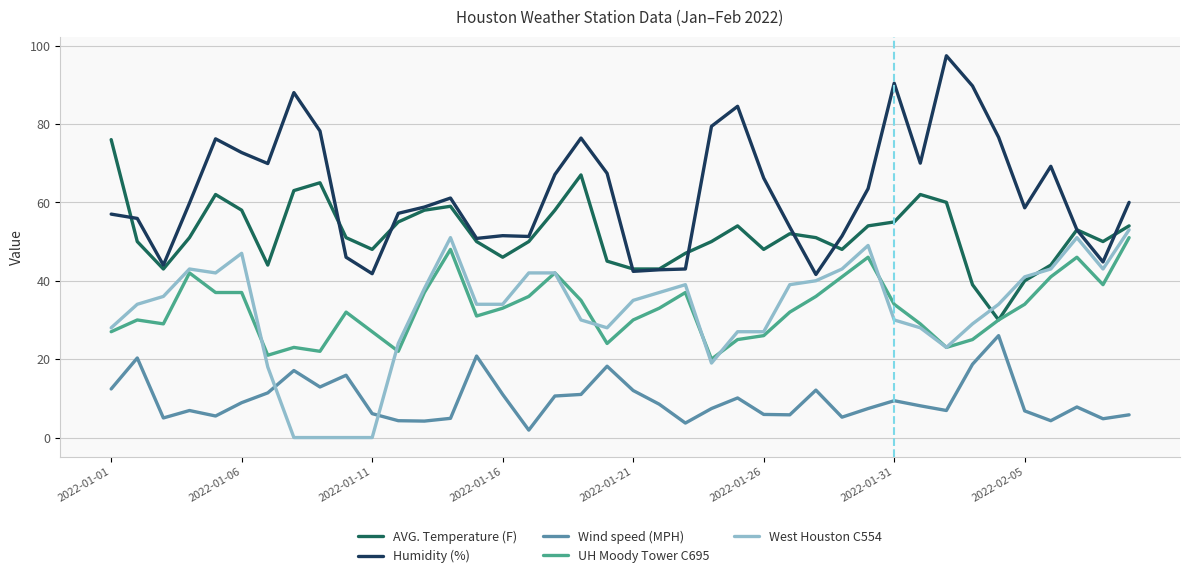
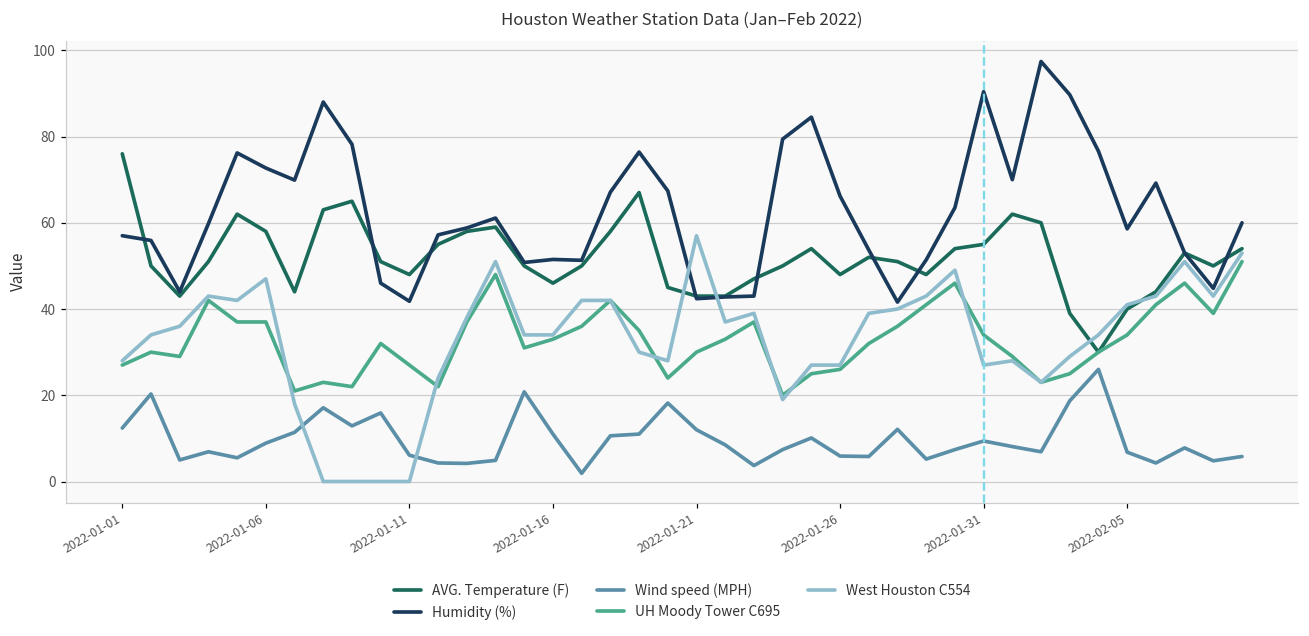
West Houston C554, 2022-01-21: 35 -> 57
West Houston C554, 2022-01-31: 30 -> 27
